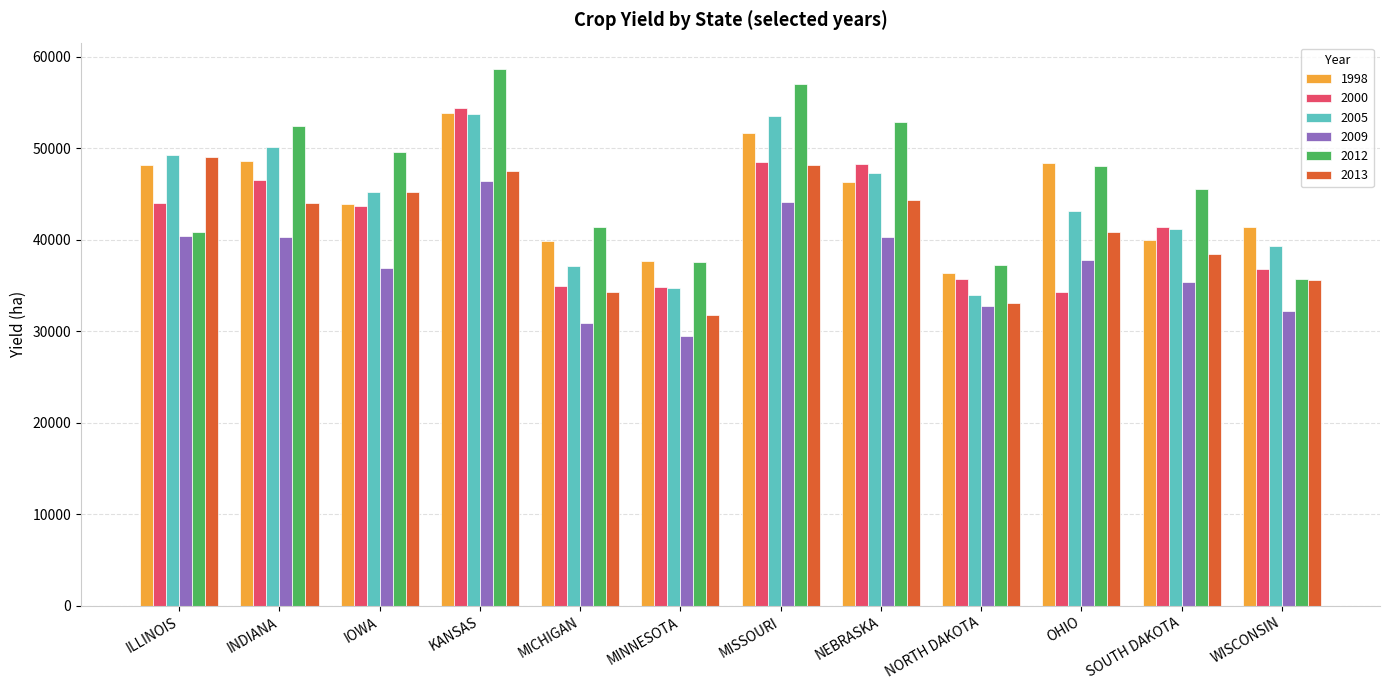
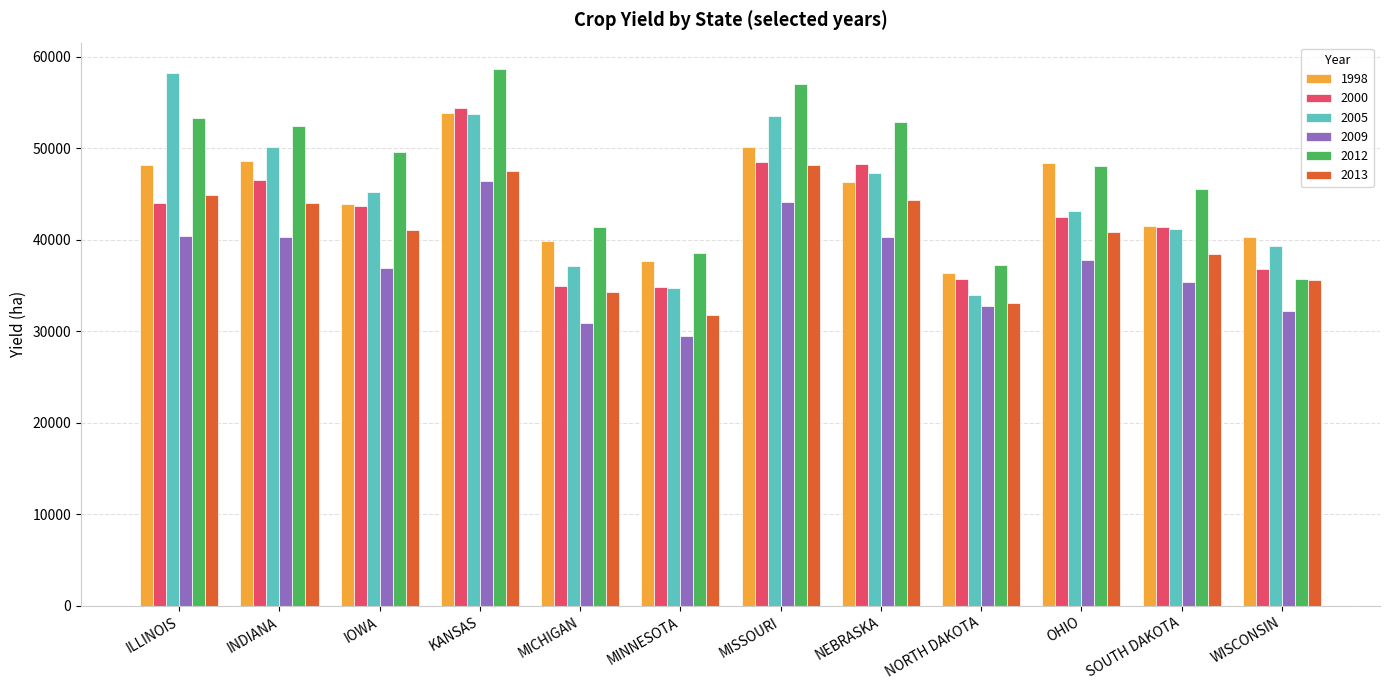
2005, ILLINOIS: 49000 -> 58000
2012, ILLINOIS: 41000 -> 53000
2013, ILLINOIS: 49000 -> 45000
2013, IOWA: 45000 -> 41000
2012, MINNESOTA: 38000 -> 39000
1998, MISSOURI: 52000 -> 50000
2000, OHIO: 34000 -> 43000
1998, SOUTH DAKOTA: 40000 -> 42000
1998, WISCONSIN: 41000 -> 40000
